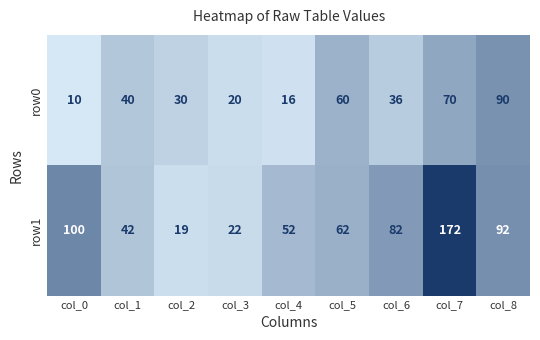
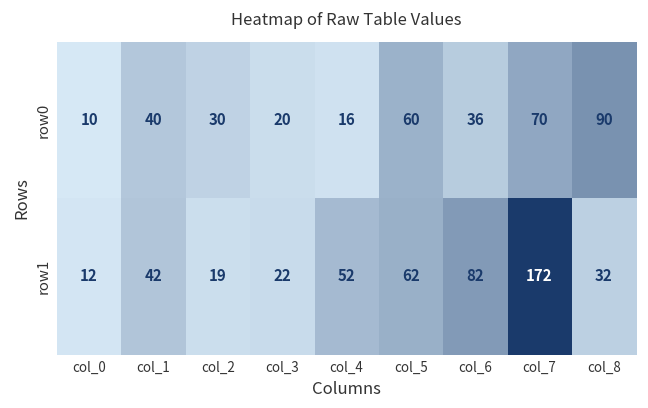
row1, col_0: 100 -> 12
row1, col_8: 92 -> 32
